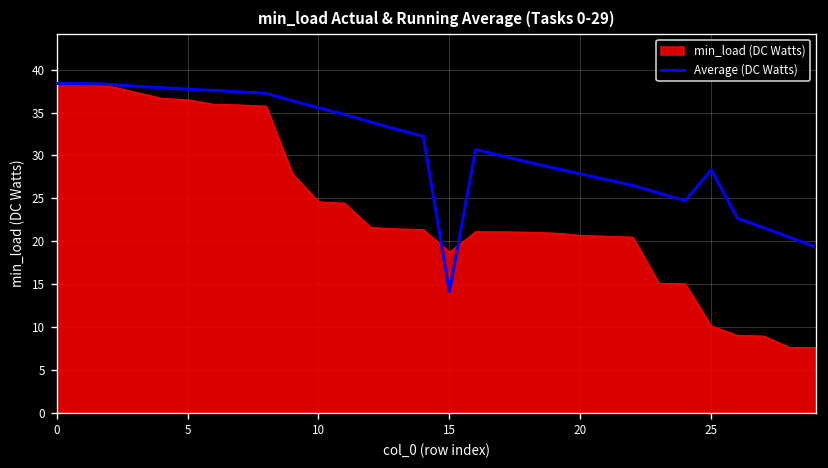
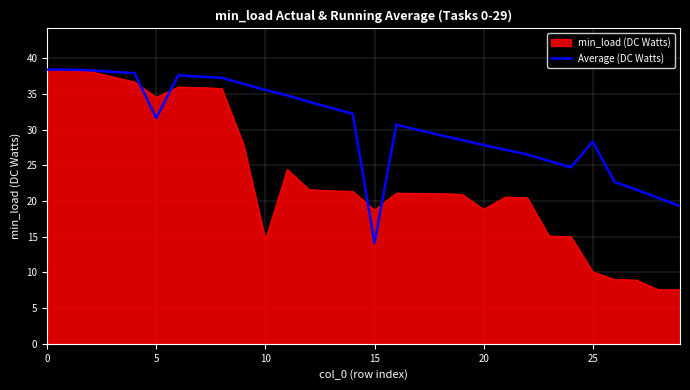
min_load (DC Watts), 5: 36 -> 35
Average (DC Watts), 5: 38 -> 32
min_load (DC Watts), 10: 25 -> 15
min_load (DC Watts), 20: 21 -> 19
